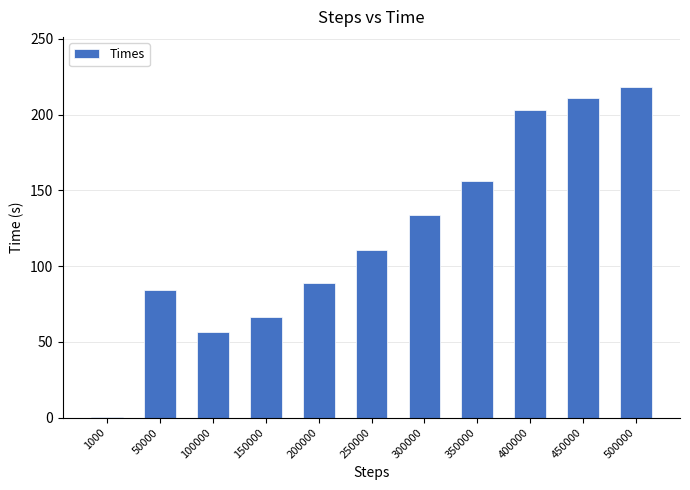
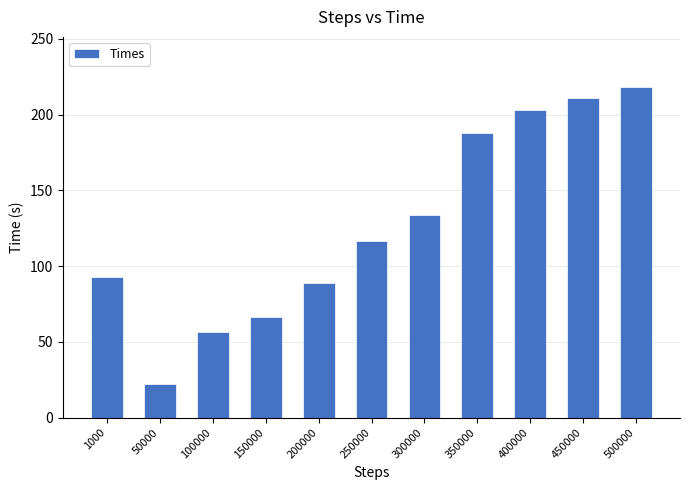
1000: 0 -> 93
50000: 84 -> 22
250000: 111 -> 117
350000: 156 -> 188
